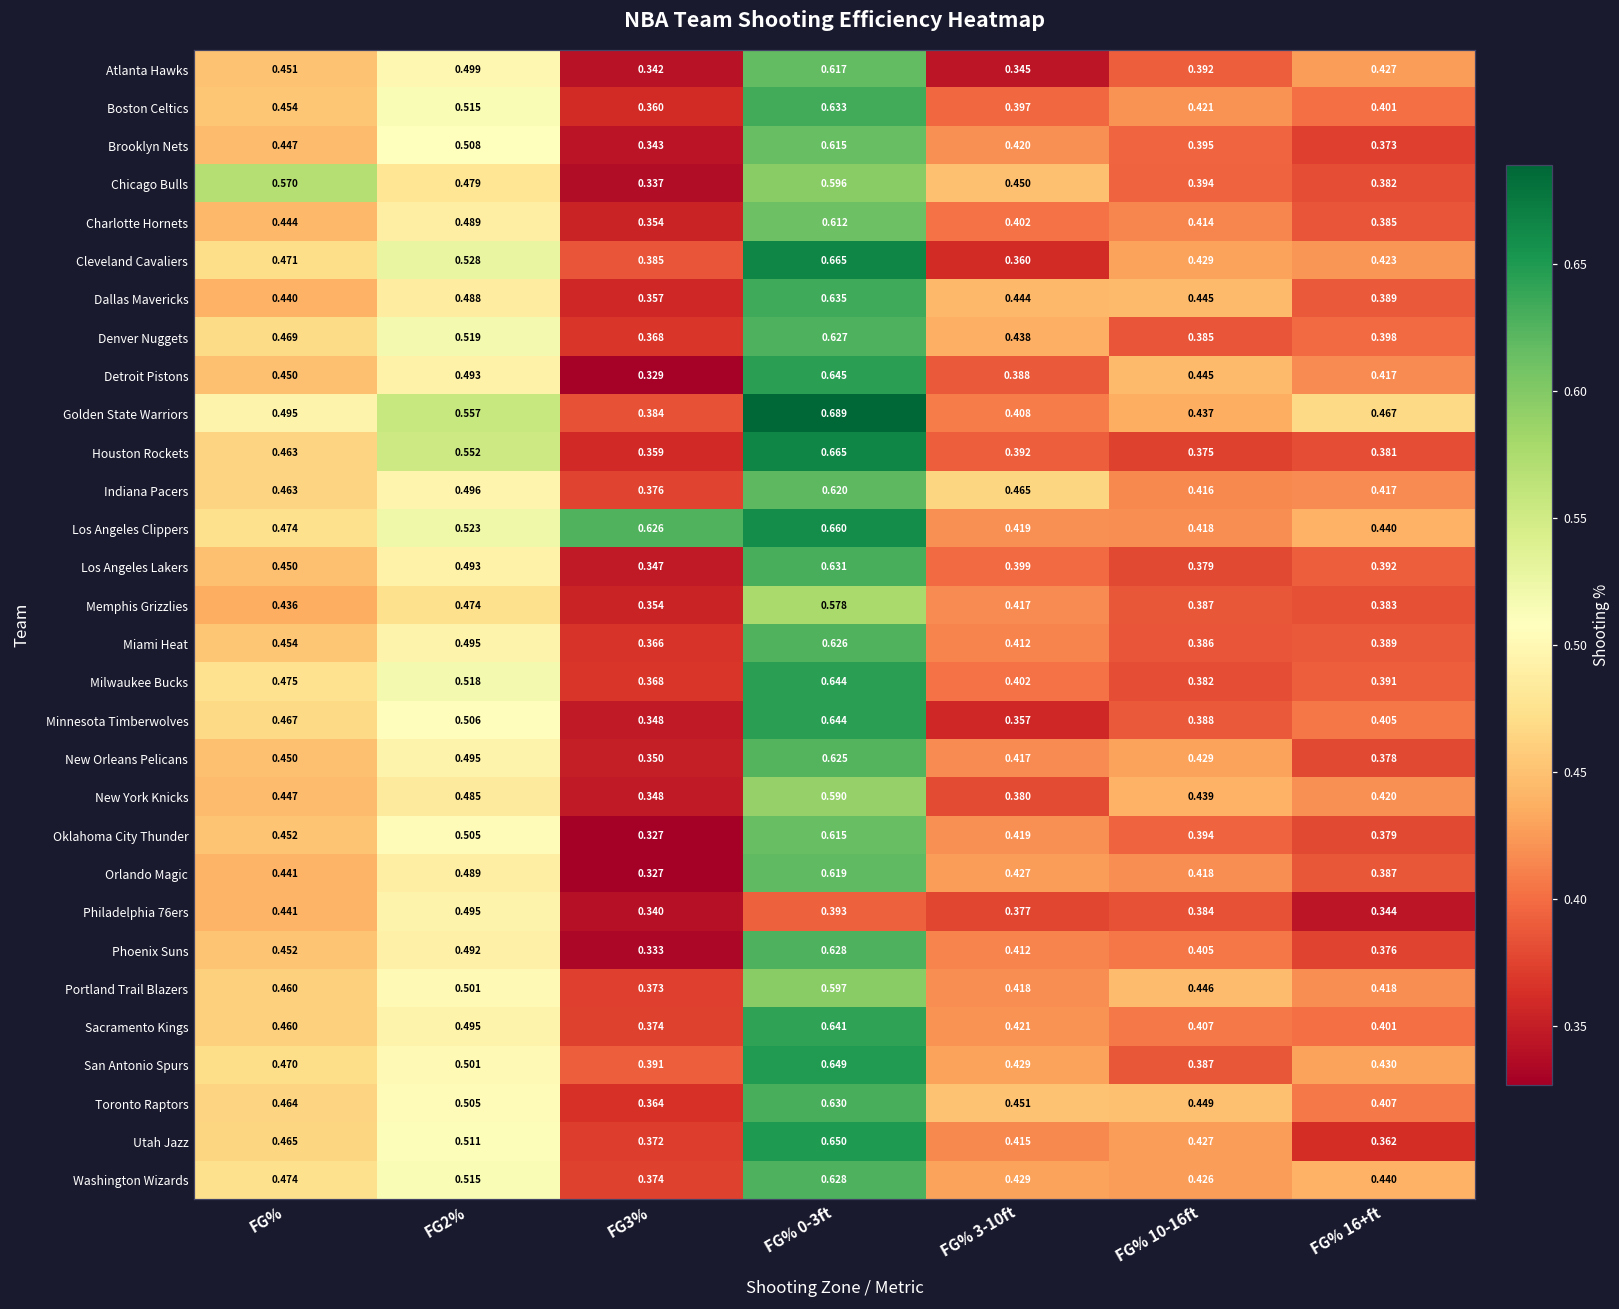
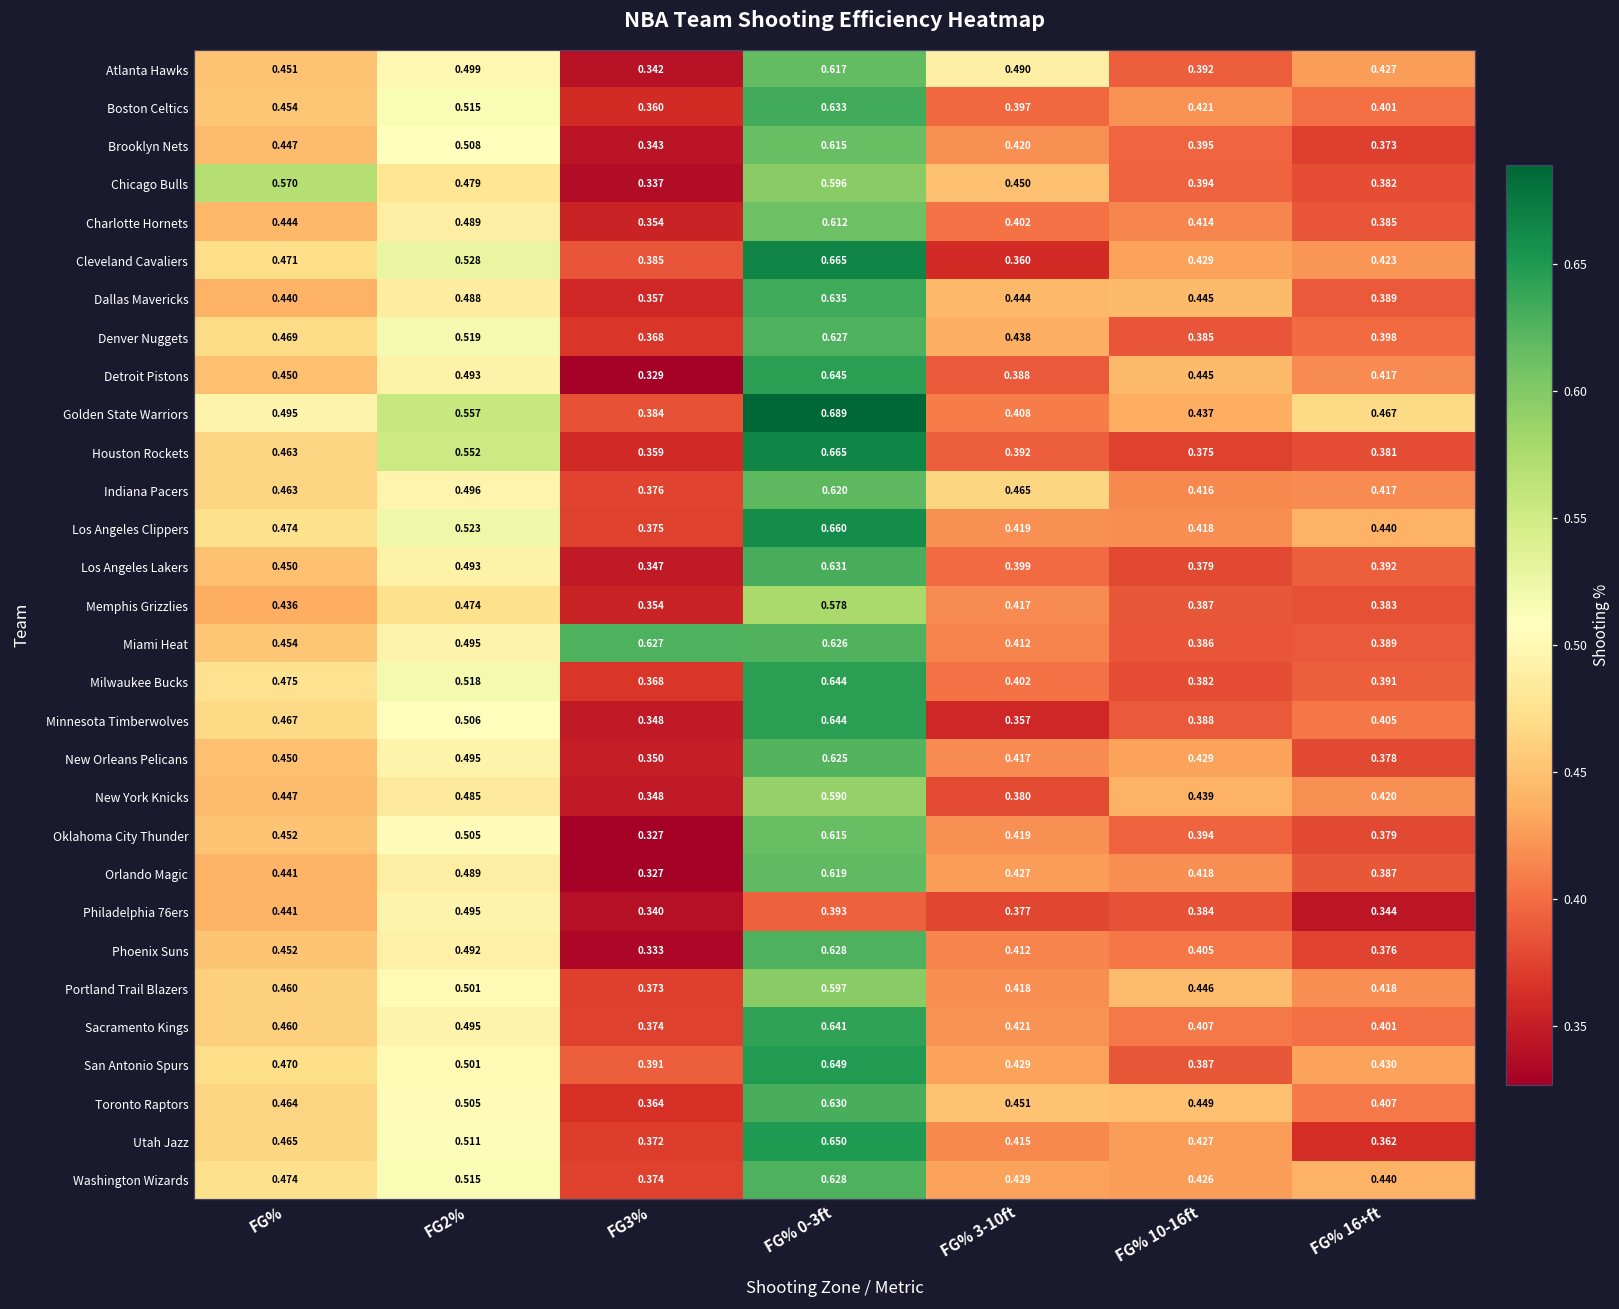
Atlanta Hawks, FG% 3-10ft: 0.345 -> 0.490
Los Angeles Clippers, FG3%: 0.626 -> 0.375
Miami Heat, FG3%: 0.366 -> 0.627
